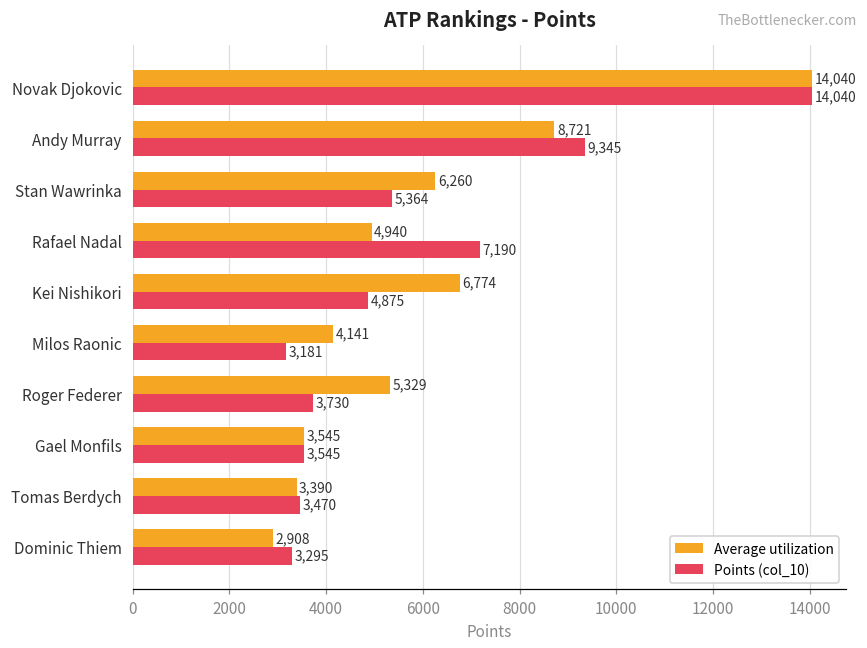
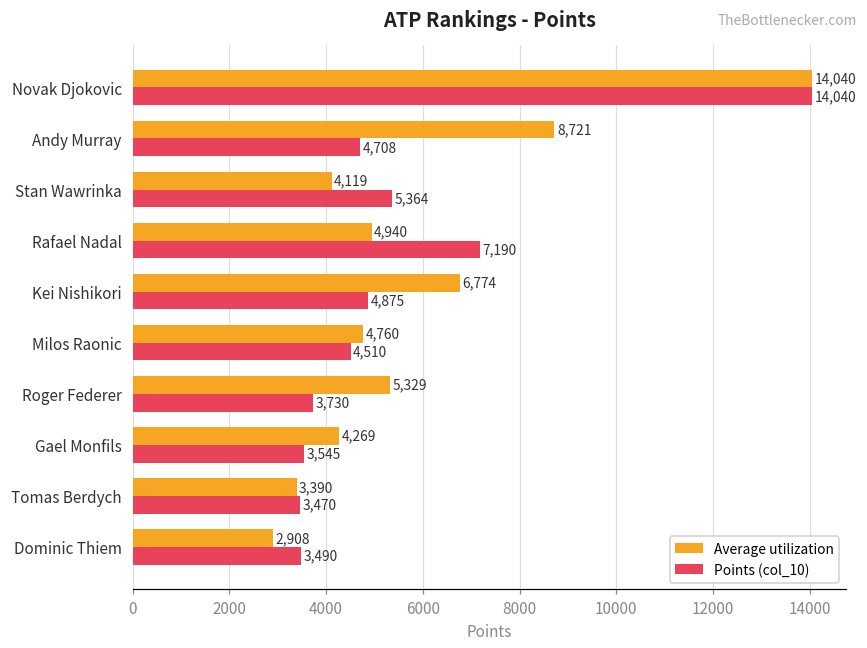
Points (col_10), Andy Murray: 9,345 -> 4,708
Average utilization, Stan Wawrinka: 6,260 -> 4,119
Average utilization, Milos Raonic: 4,141 -> 4,760
Points (col_10), Milos Raonic: 3,181 -> 4,510
Average utilization, Gael Monfils: 3,545 -> 4,269
Points (col_10), Dominic Thiem: 3,295 -> 3,490
